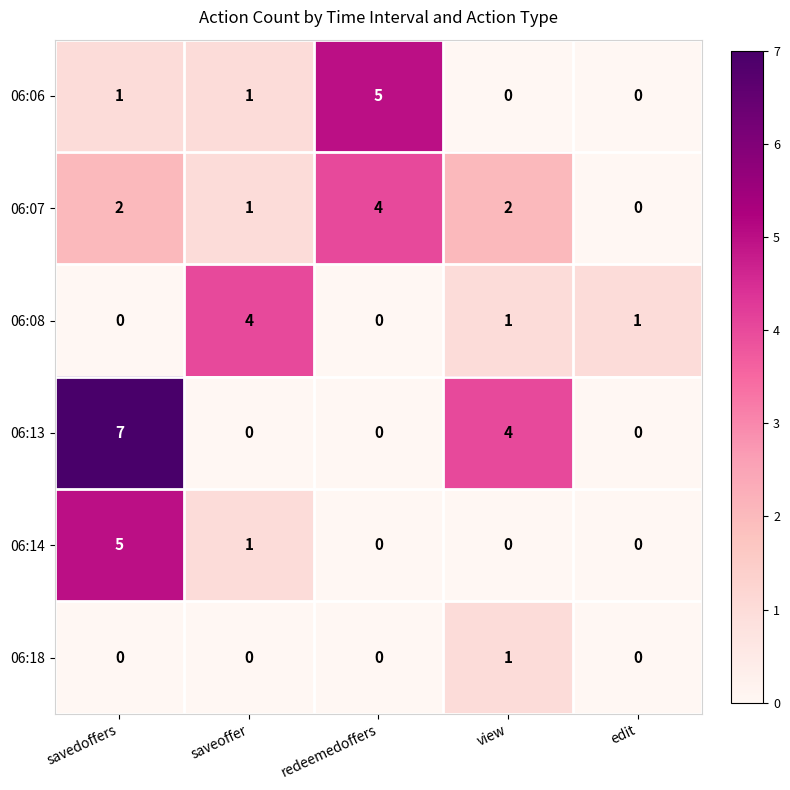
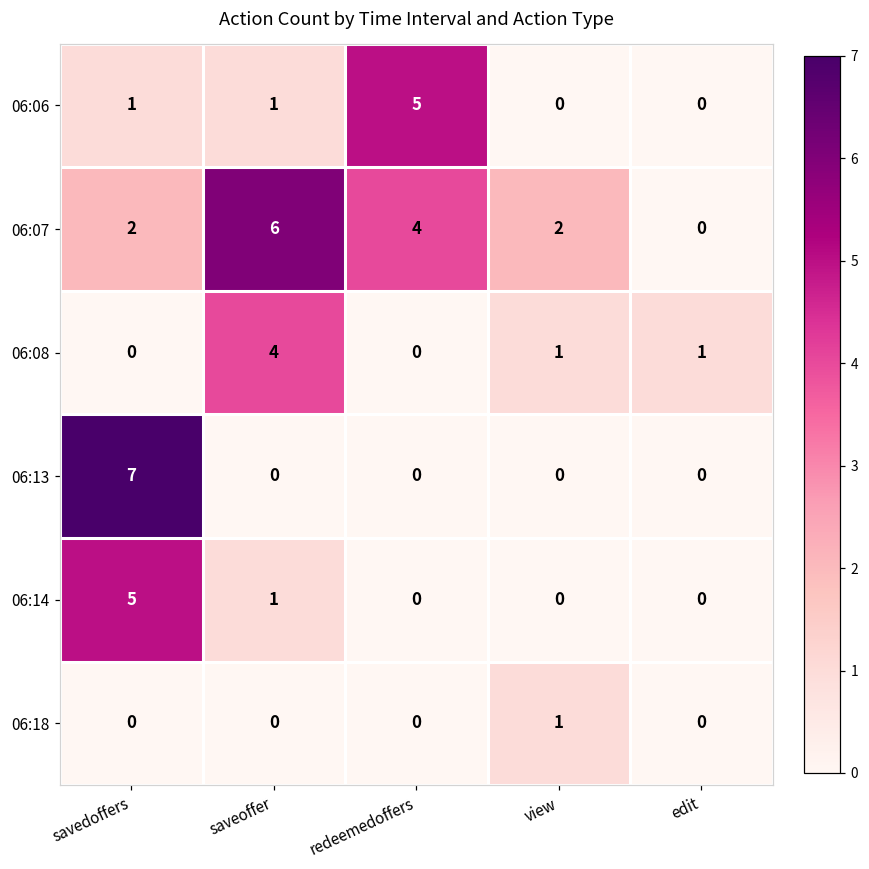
06:07, saveoffer: 1 -> 6
06:13, view: 4 -> 0
